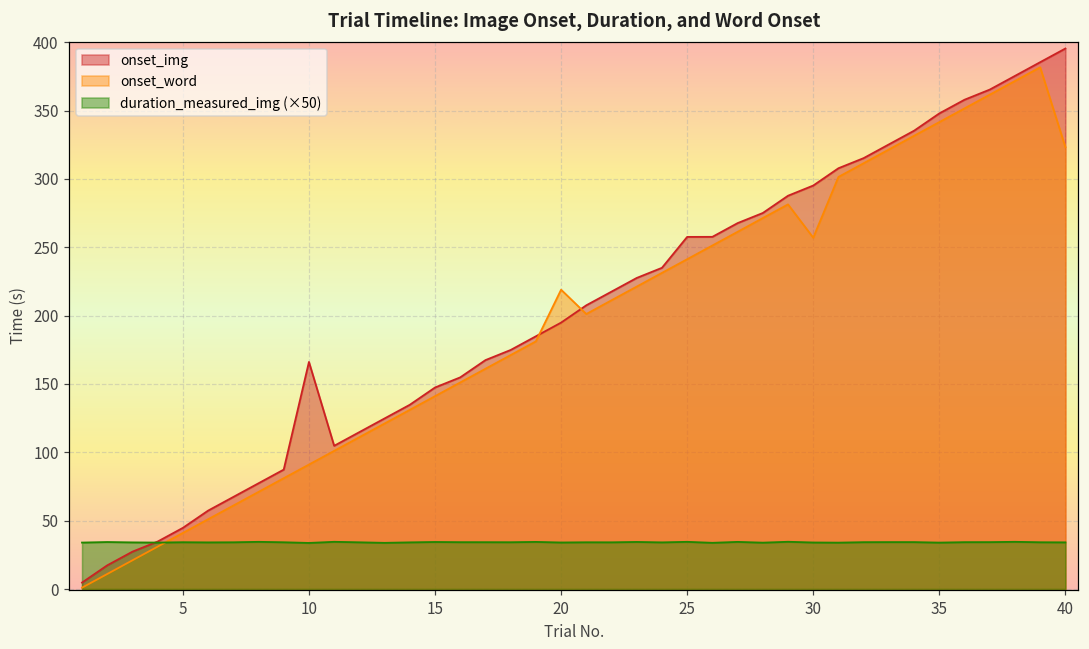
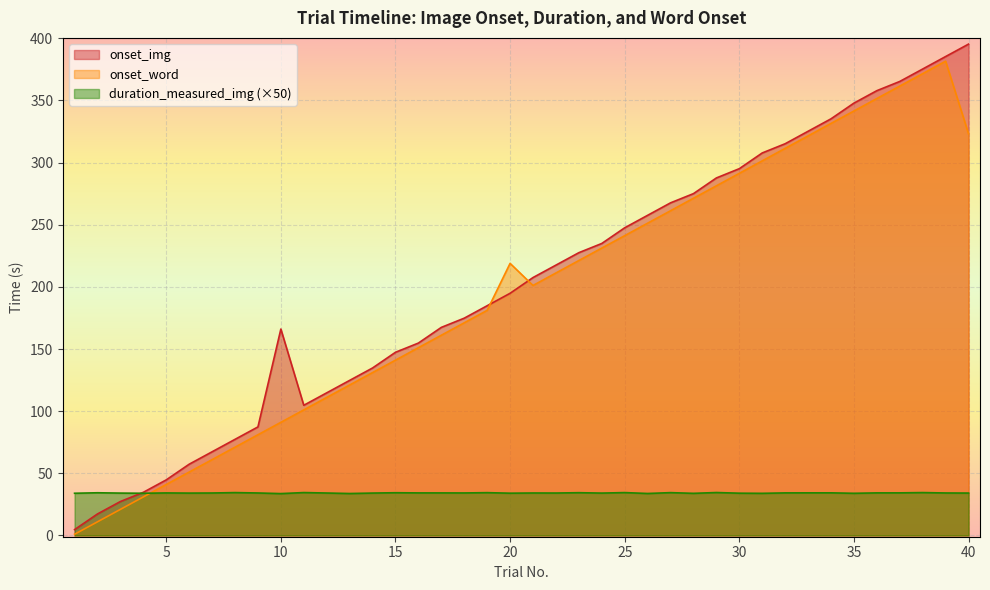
onset_img, 25: 258 -> 248
onset_word, 30: 257 -> 291
